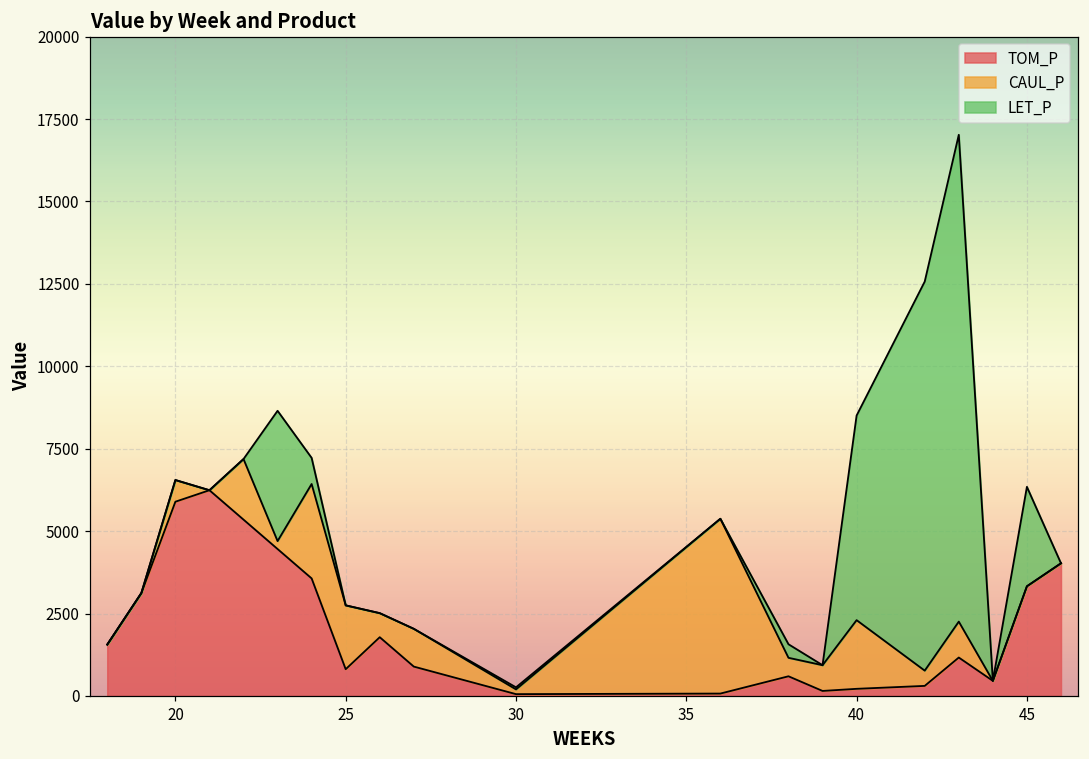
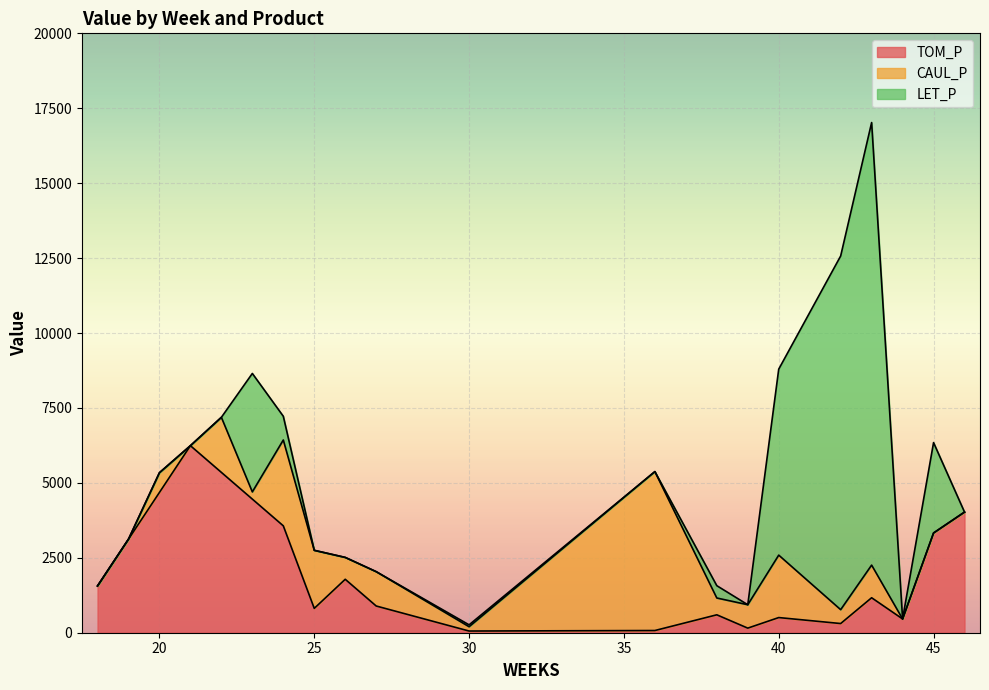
TOM_P, 20: 5900 -> 4700
TOM_P, 40: 200 -> 500
